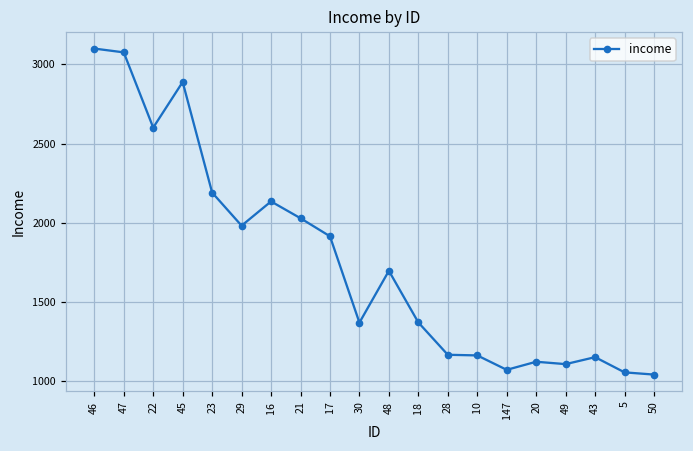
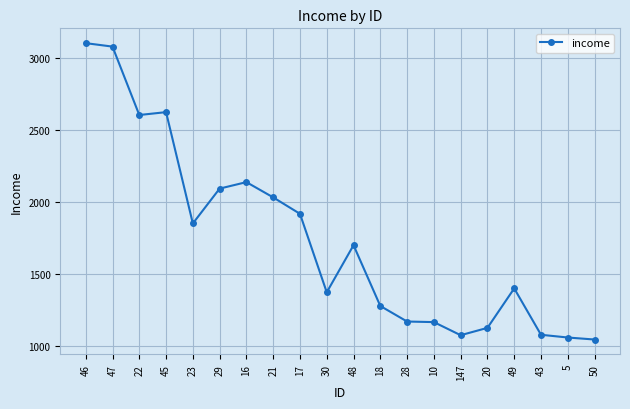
45: 2890 -> 2620
23: 2190 -> 1850
29: 1980 -> 2090
18: 1370 -> 1280
49: 1110 -> 1400
43: 1150 -> 1080
